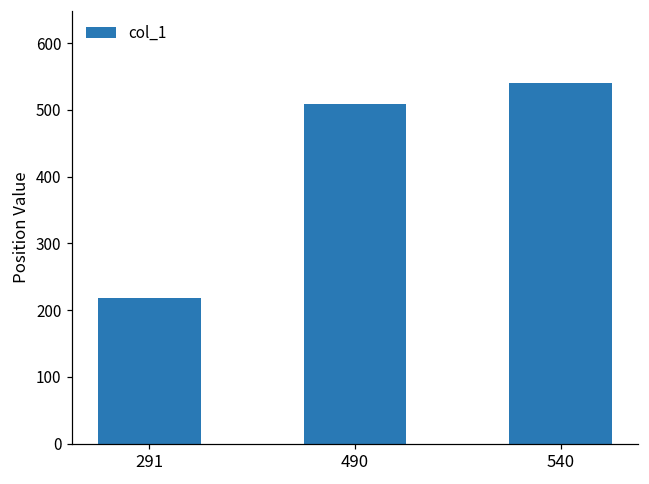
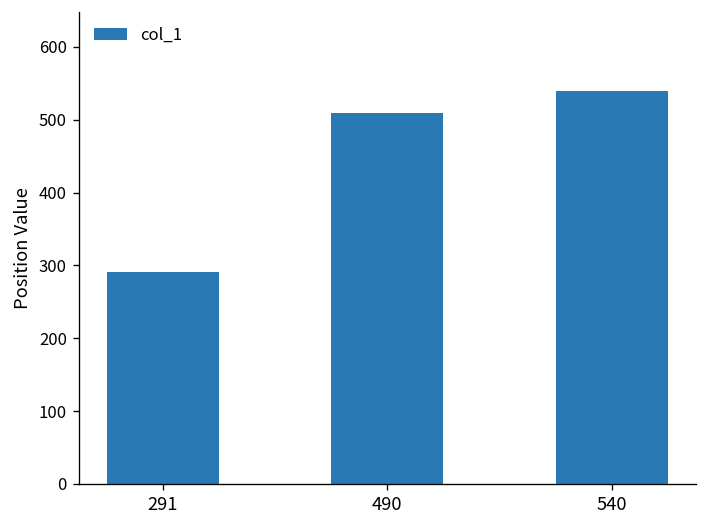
291: 220 -> 290
